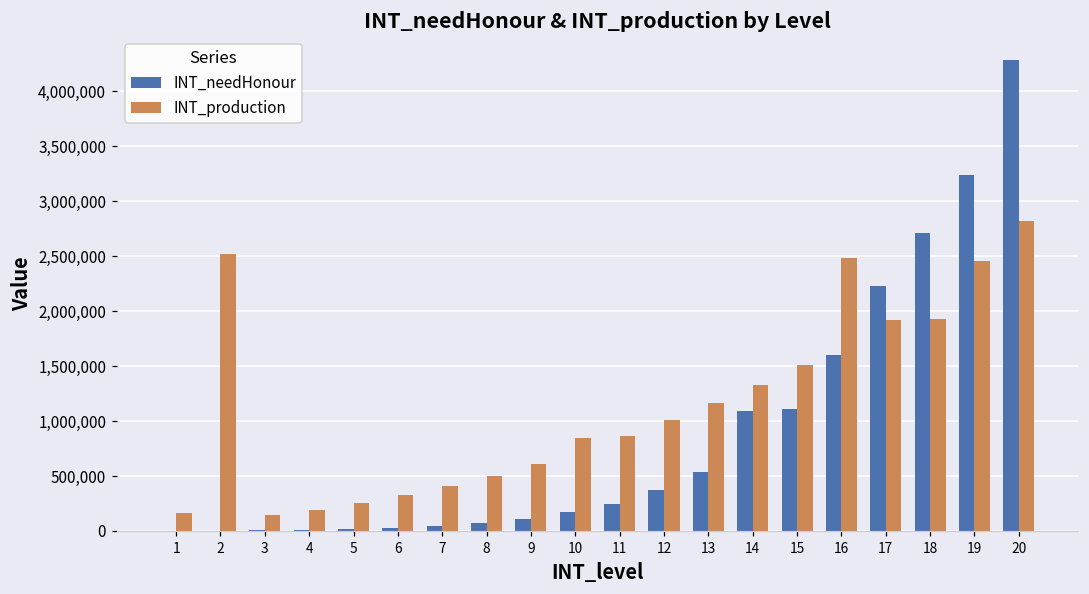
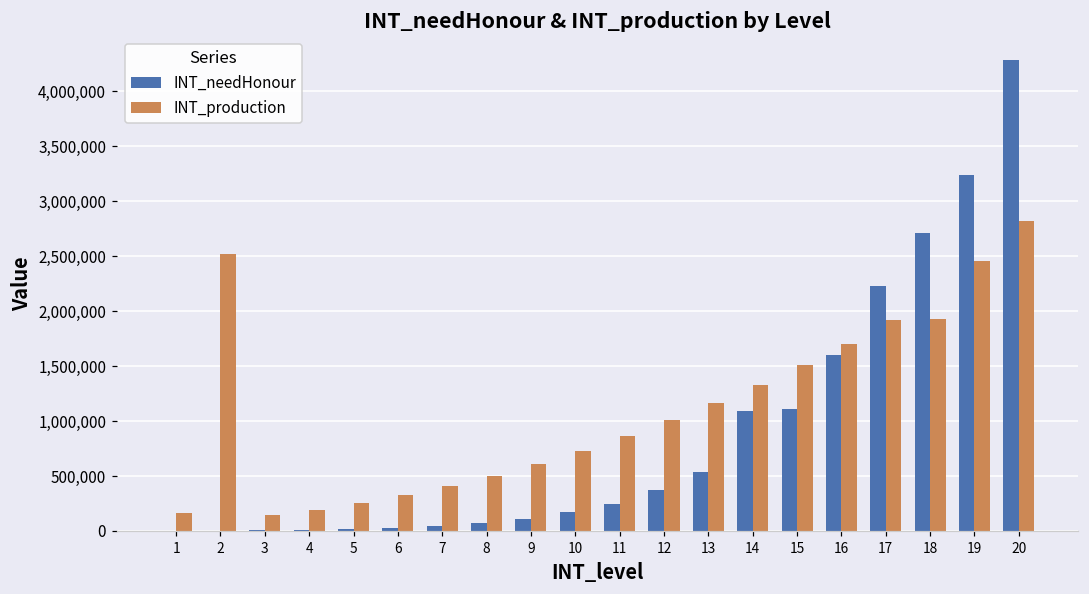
INT_production, 10: 800,000 -> 700,000
INT_production, 16: 2,500,000 -> 1,700,000
